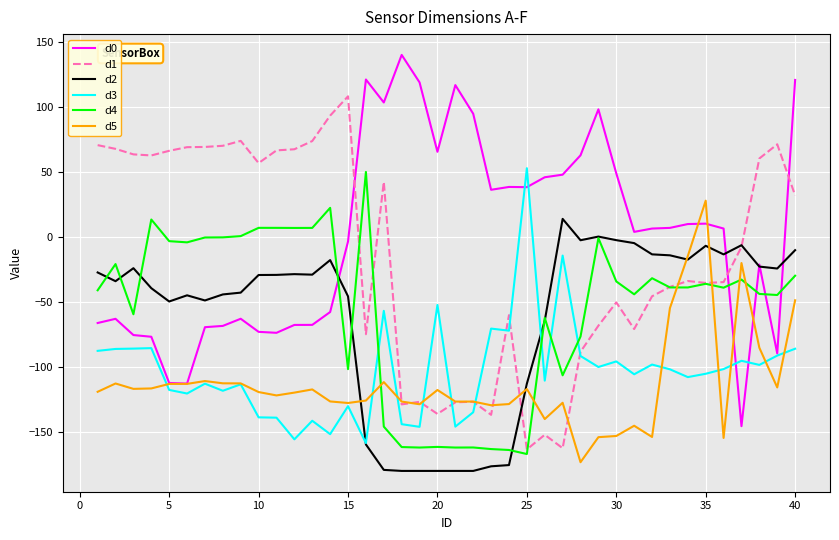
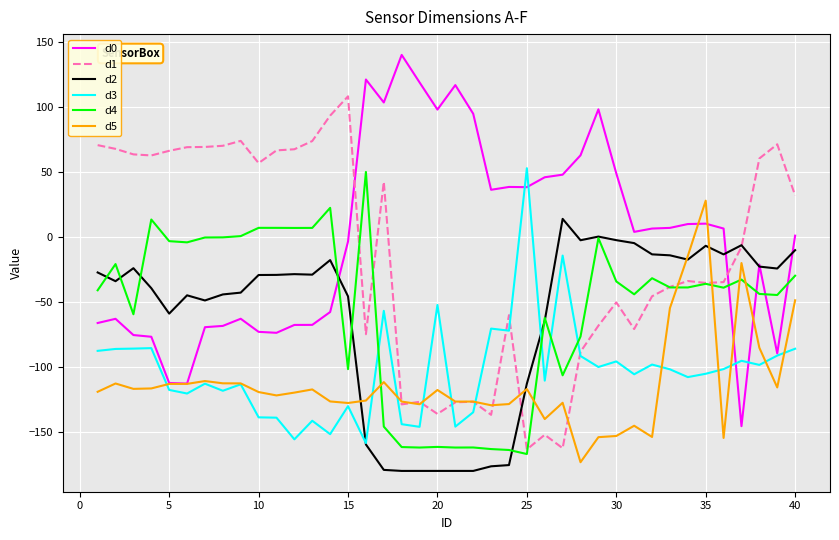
d2, 5: -50 -> -59
d0, 20: 65 -> 98
d0, 40: 121 -> 1
